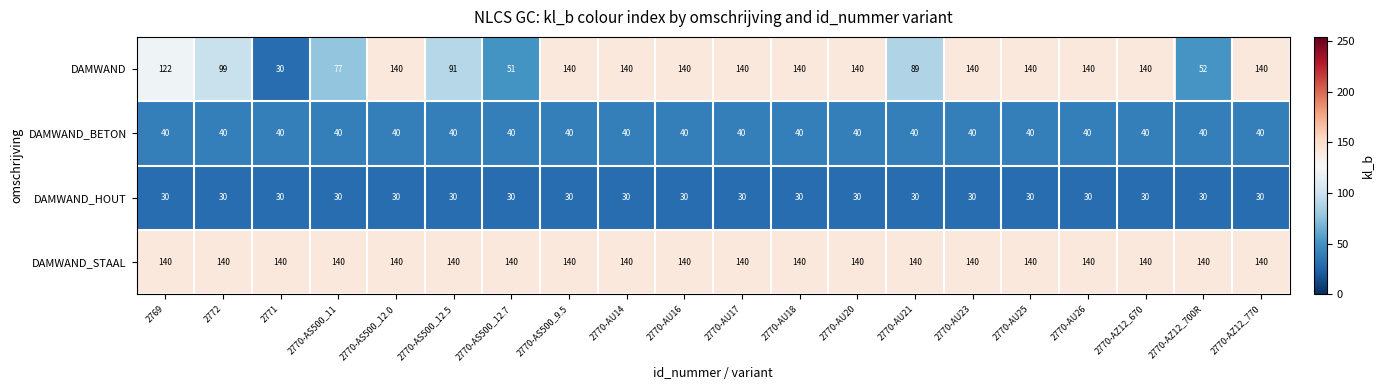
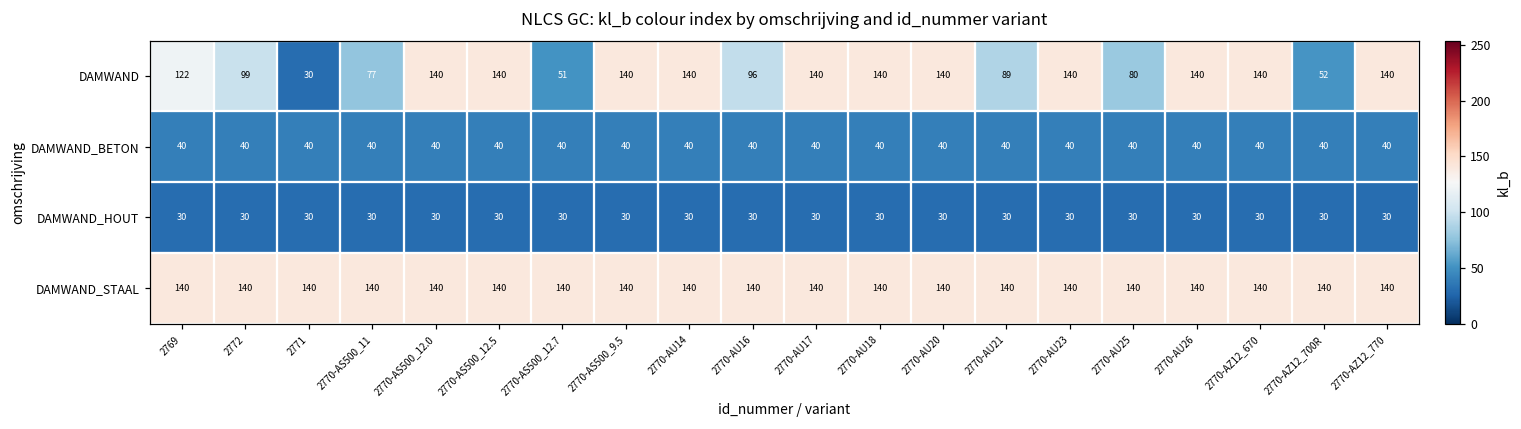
DAMWAND, 2770-AS500_12.5: 91 -> 140
DAMWAND, 2770-AU16: 140 -> 96
DAMWAND, 2770-AU25: 140 -> 80
